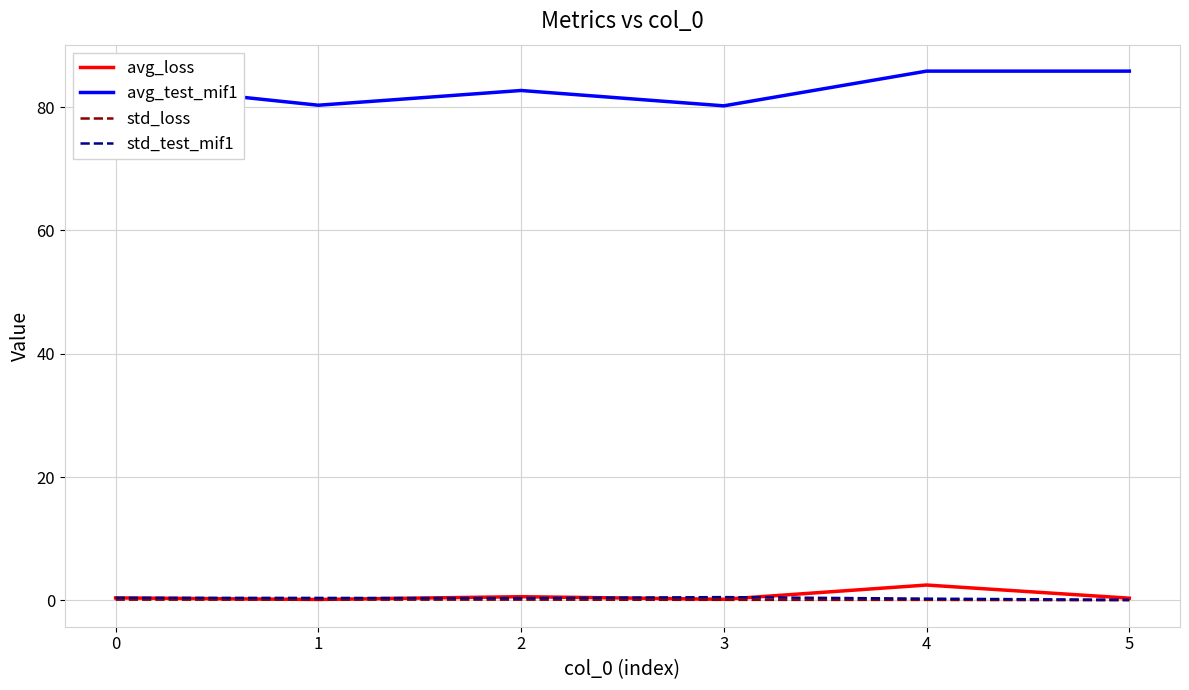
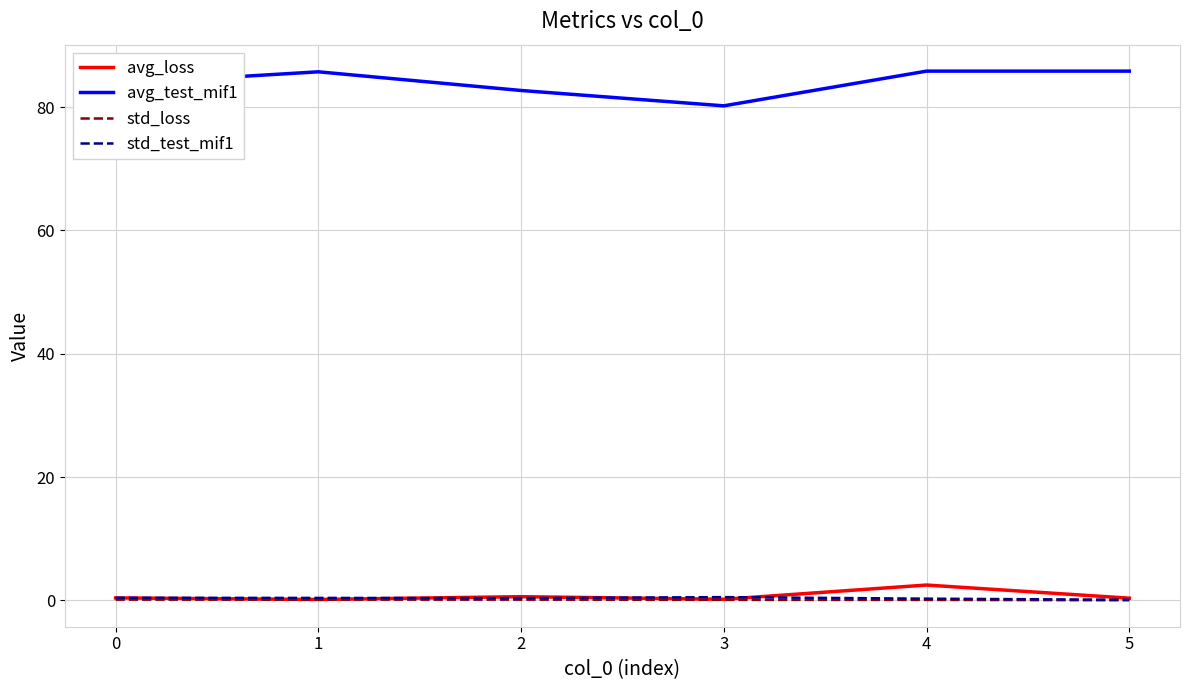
avg_test_mif1, 1: 80 -> 86
